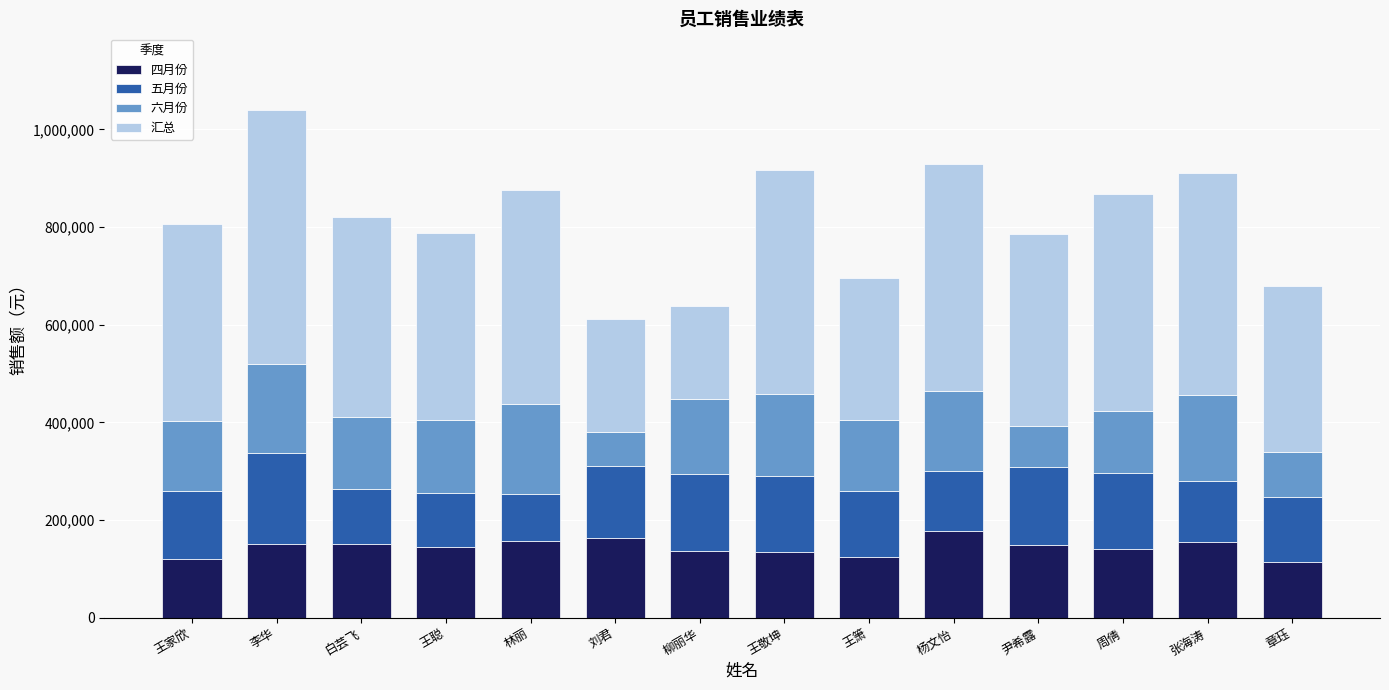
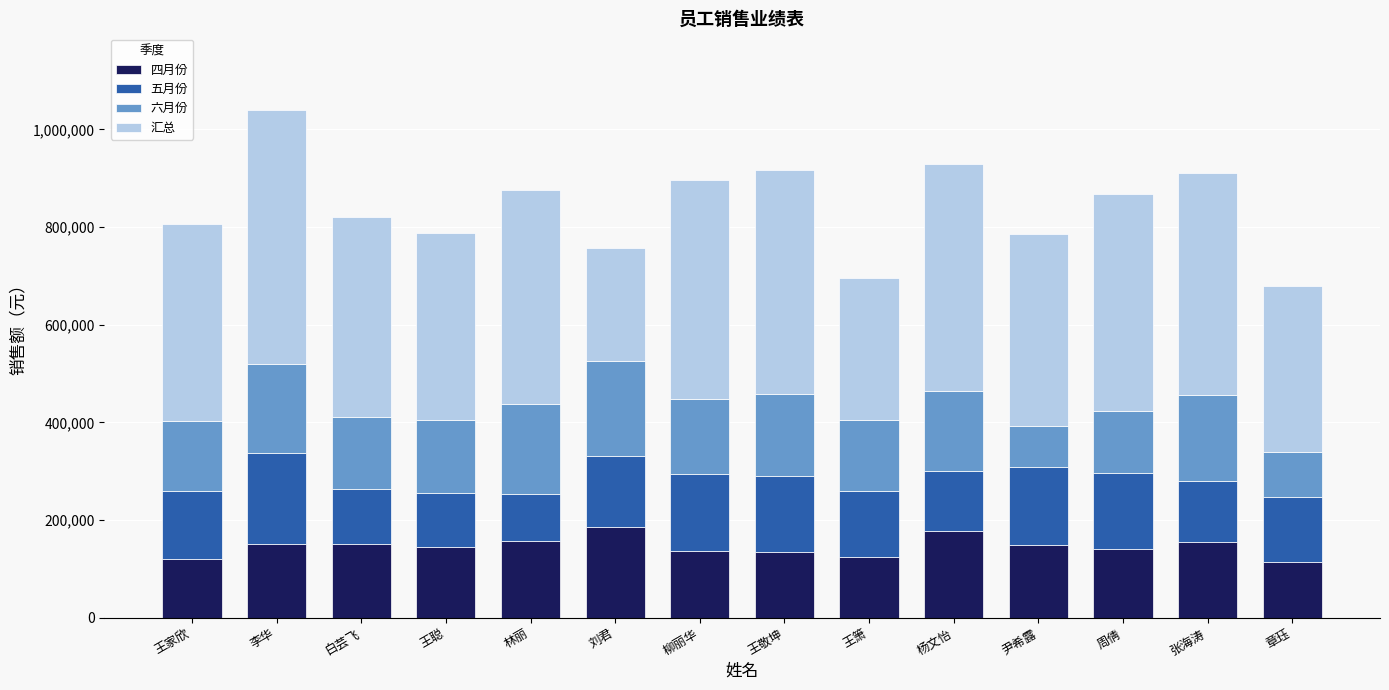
四月份, 刘君: 160,000 -> 180,000
六月份, 刘君: 70,000 -> 190,000
汇总, 柳丽华: 190,000 -> 450,000
